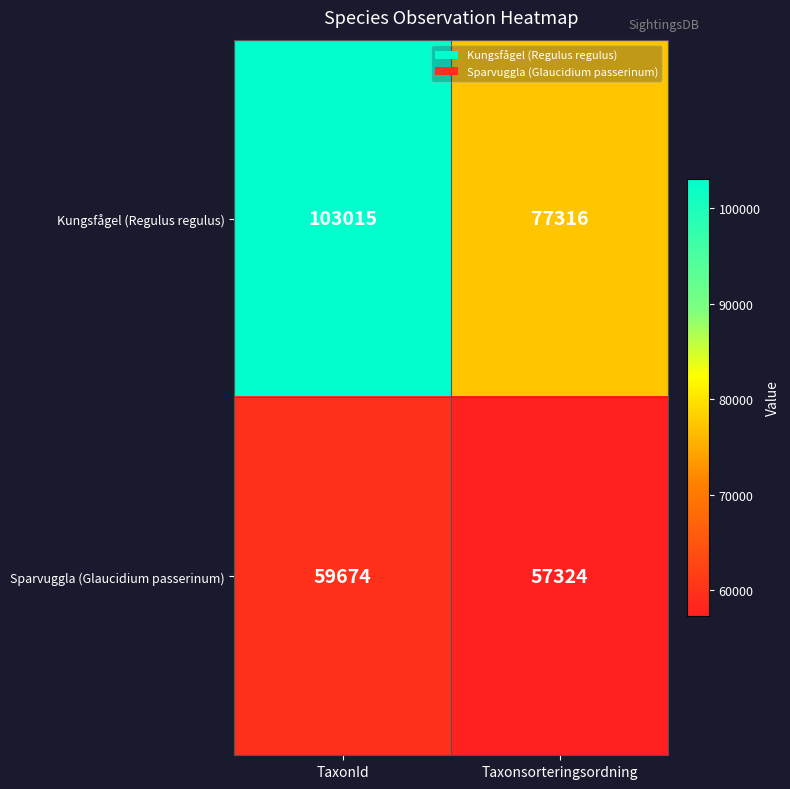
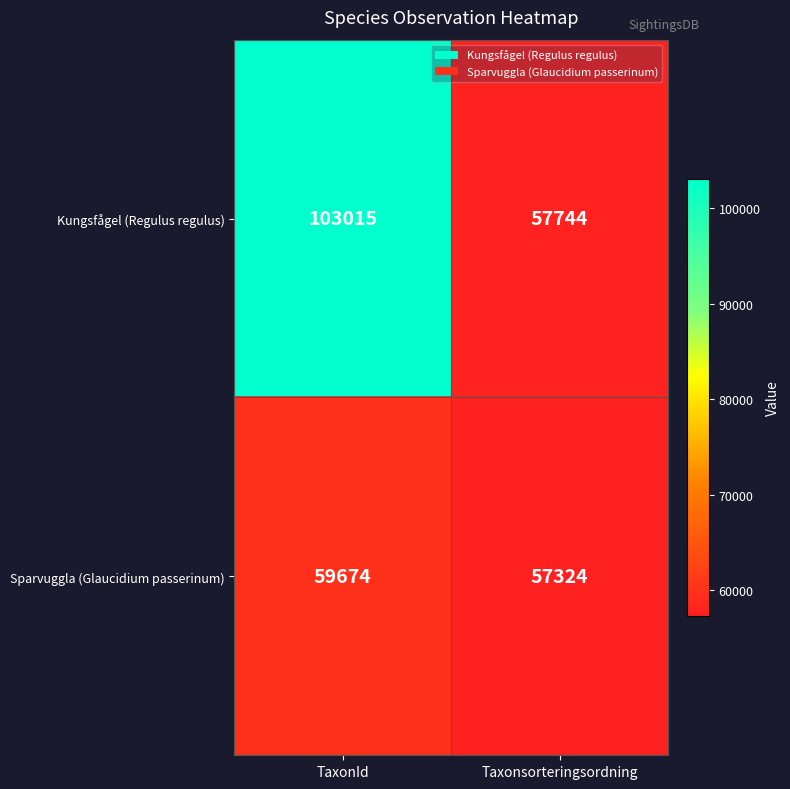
Kungsfågel (Regulus regulus), Taxonsorteringsordning: 77316 -> 57744
